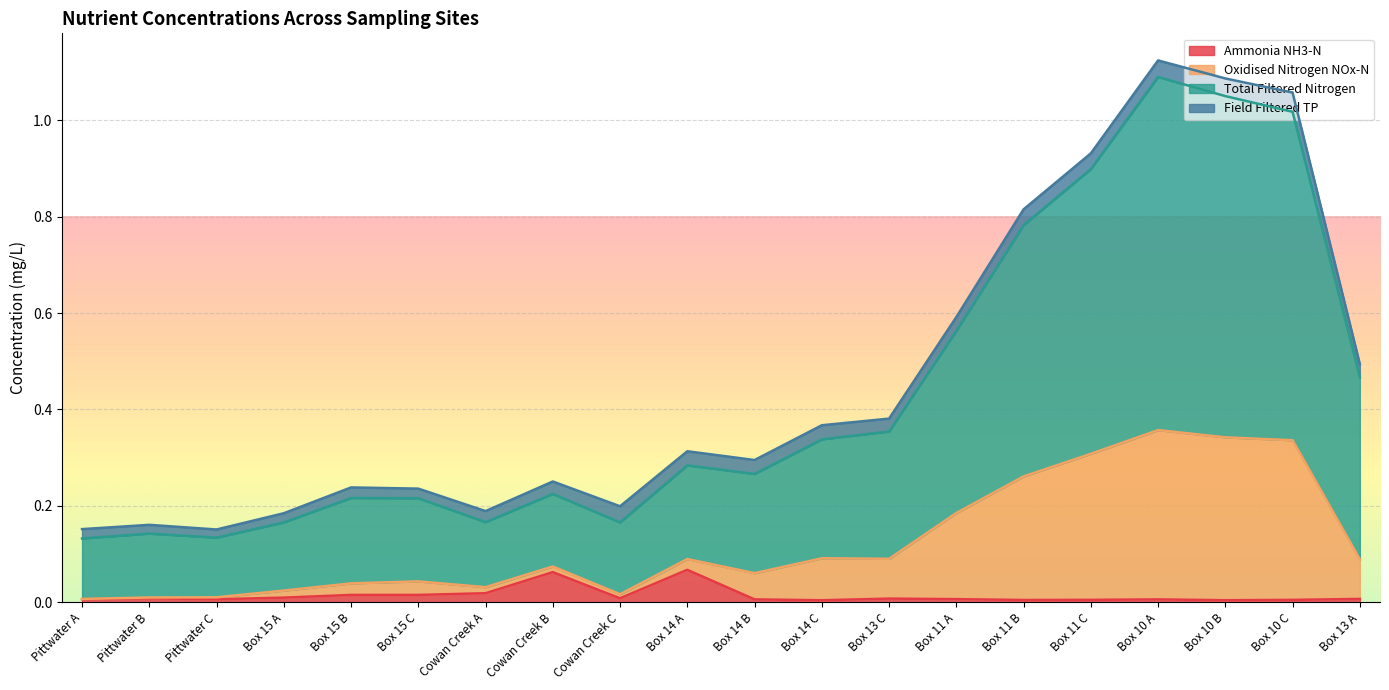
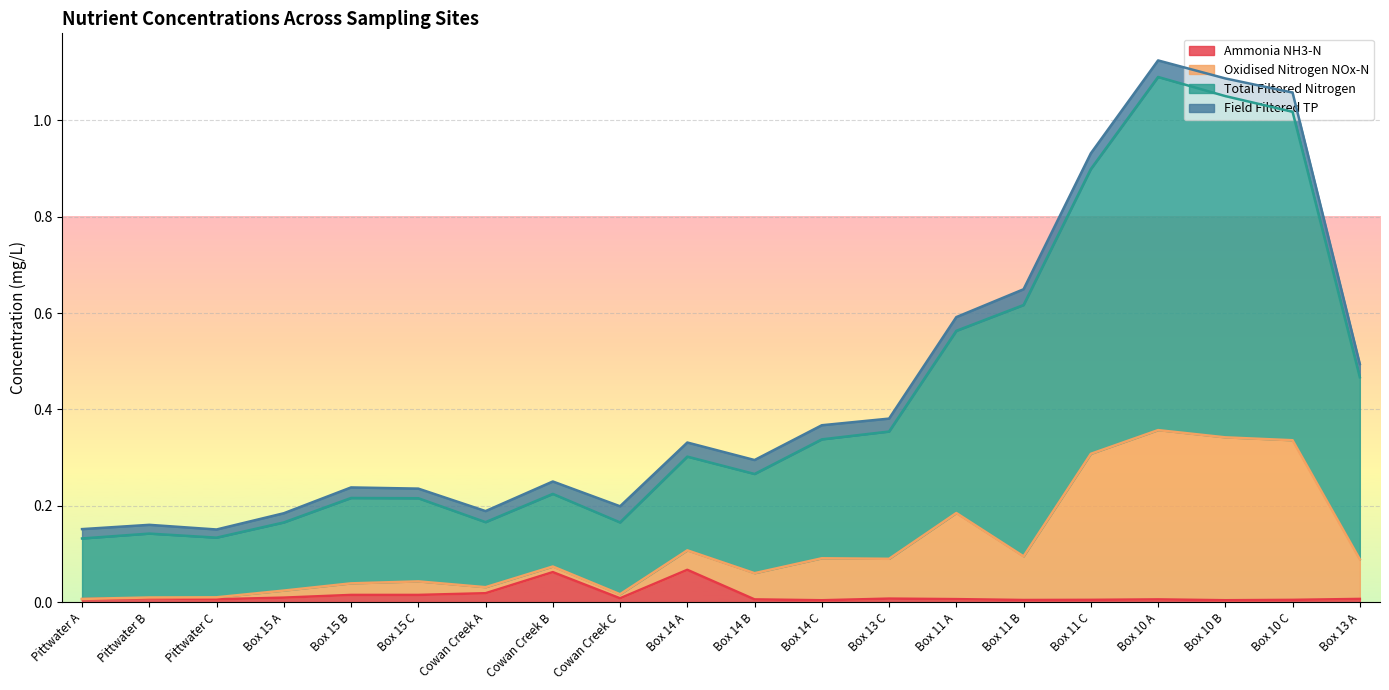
Oxidised Nitrogen NOx-N, Box 14 A: 0.02 -> 0.04
Oxidised Nitrogen NOx-N, Box 11 B: 0.26 -> 0.09
